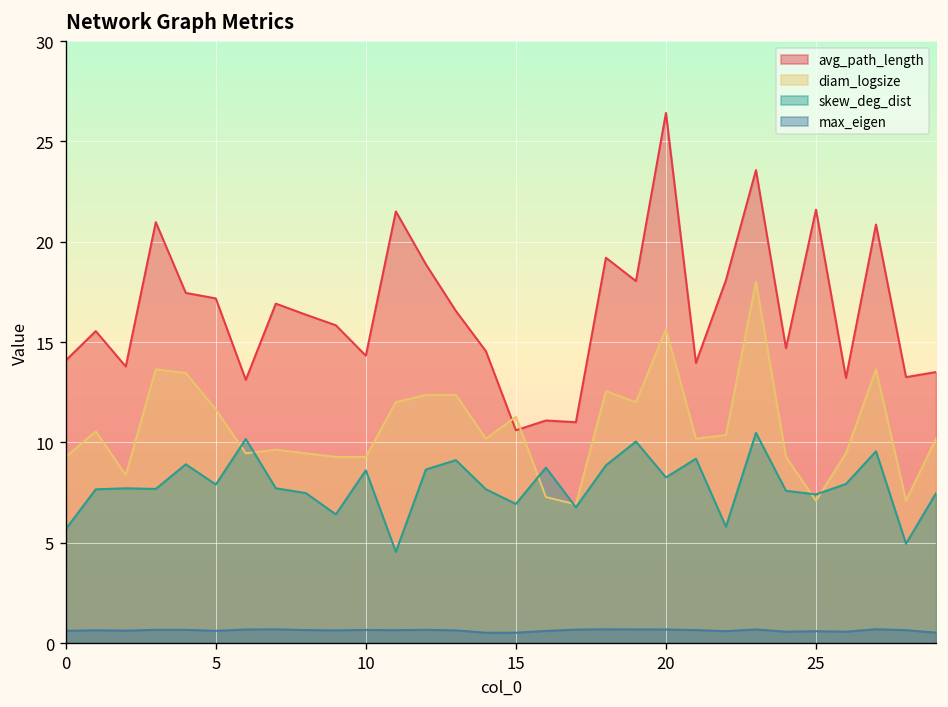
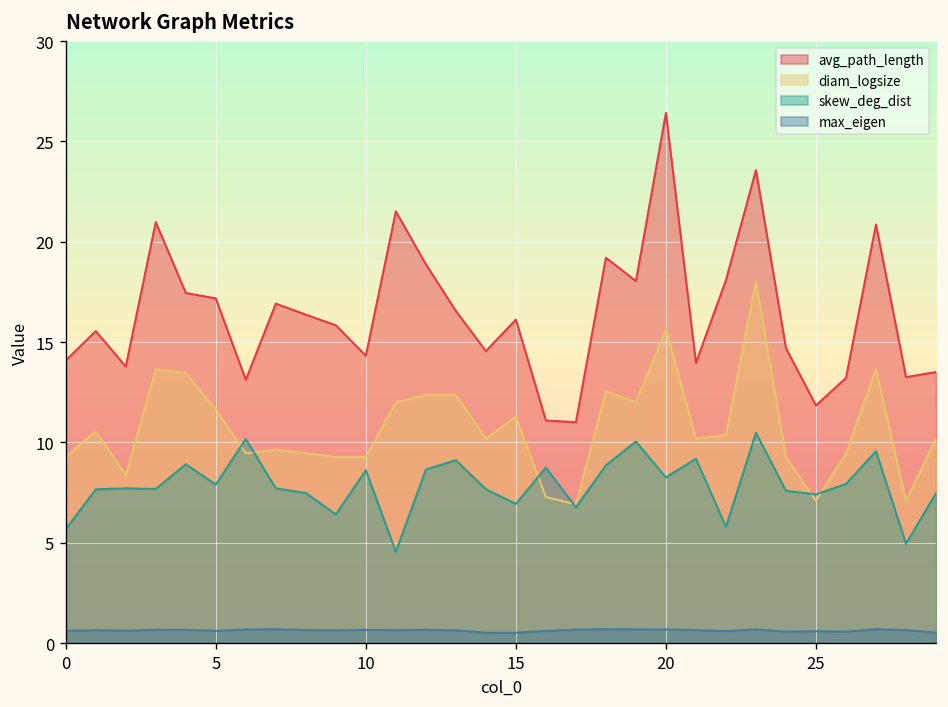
avg_path_length, 15: 10.6 -> 16.1
avg_path_length, 25: 21.6 -> 11.8
